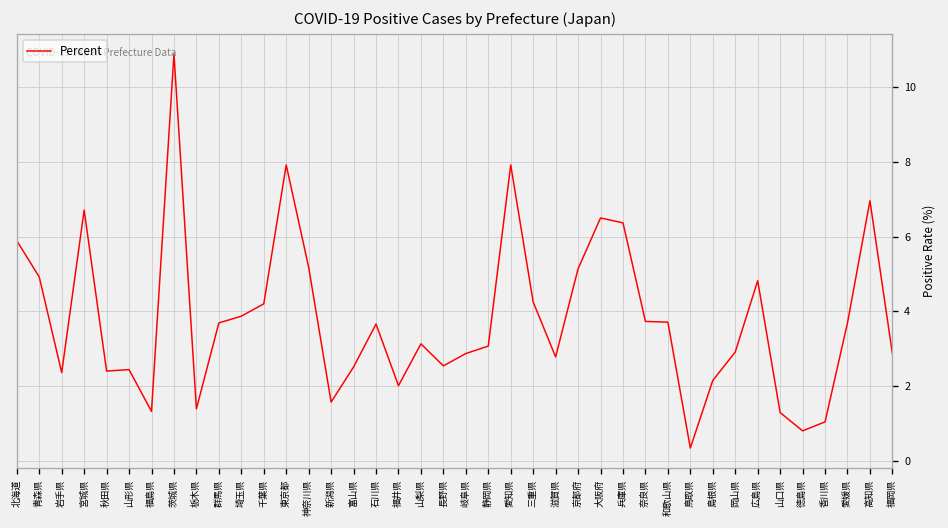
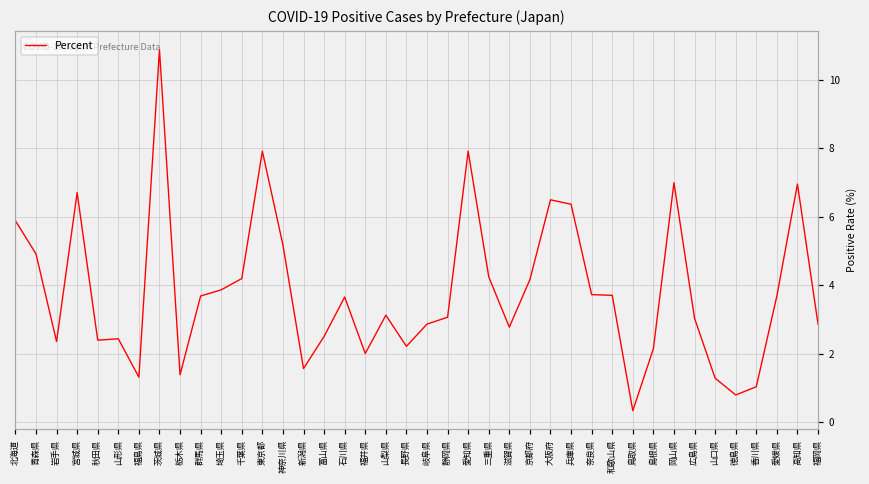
長野県: 2.5 -> 2.2
京都府: 5.1 -> 4.2
岡山県: 2.9 -> 7.0
広島県: 4.8 -> 3.0
